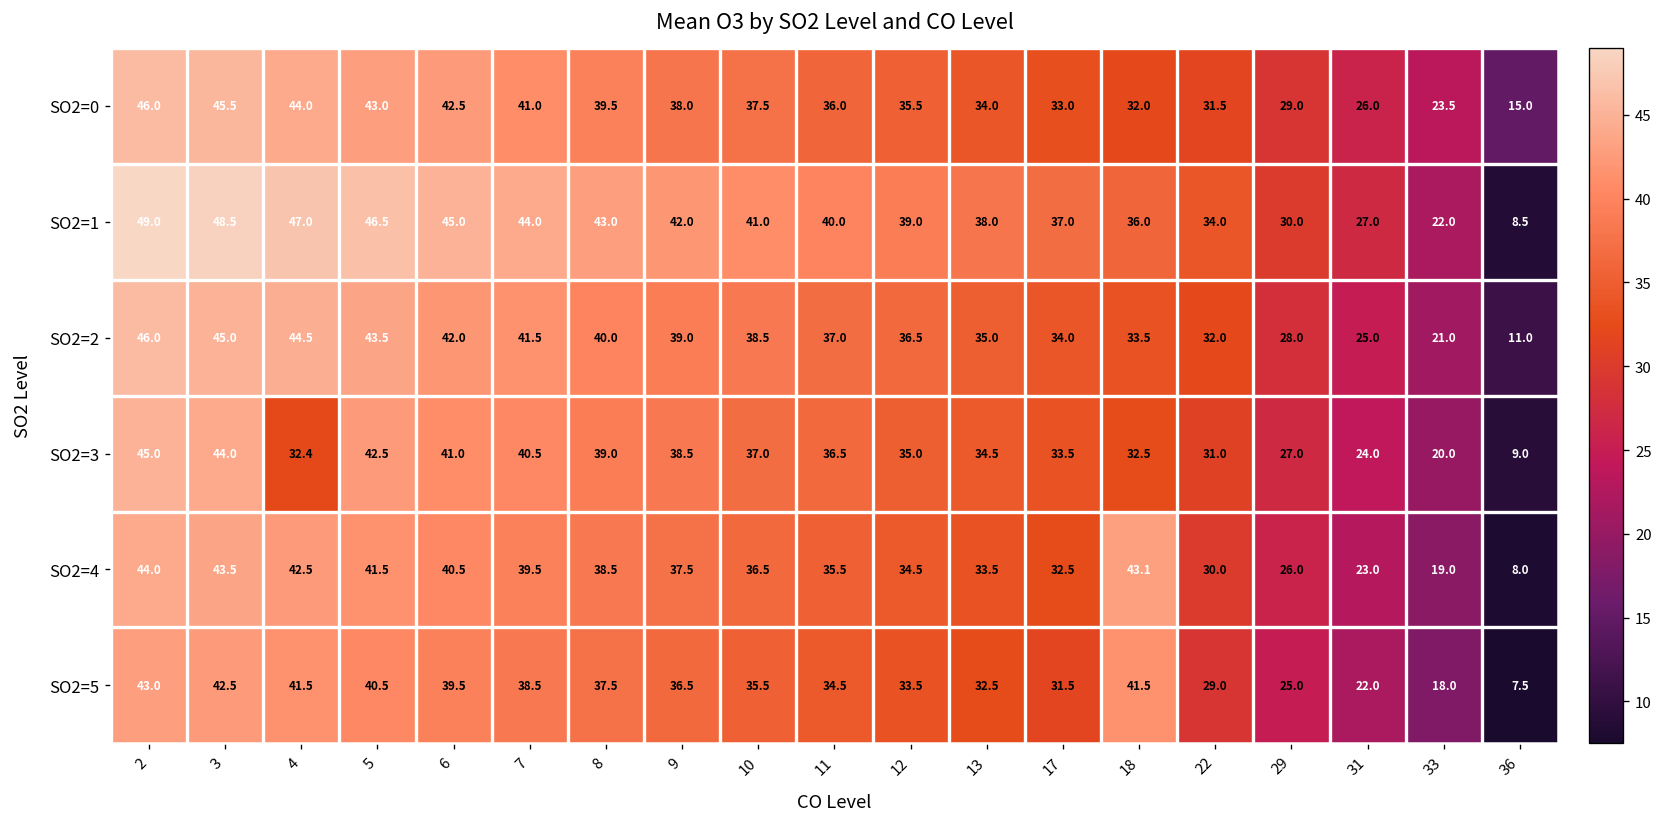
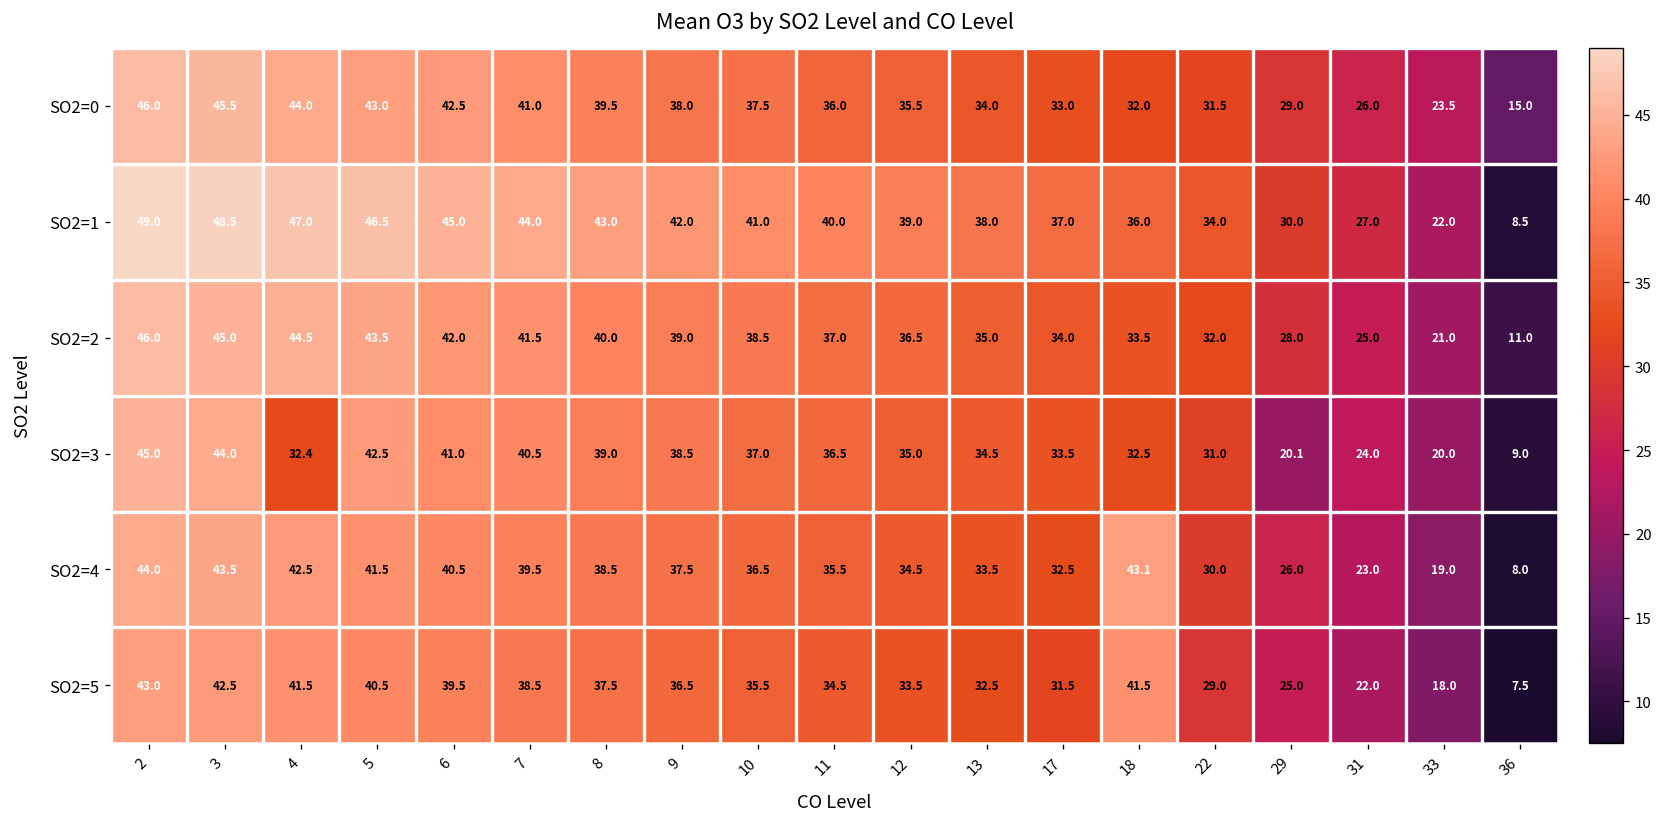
SO2=3, 29: 27.0 -> 20.1
